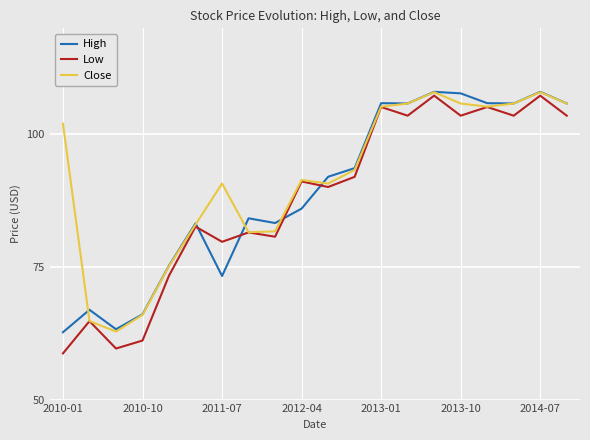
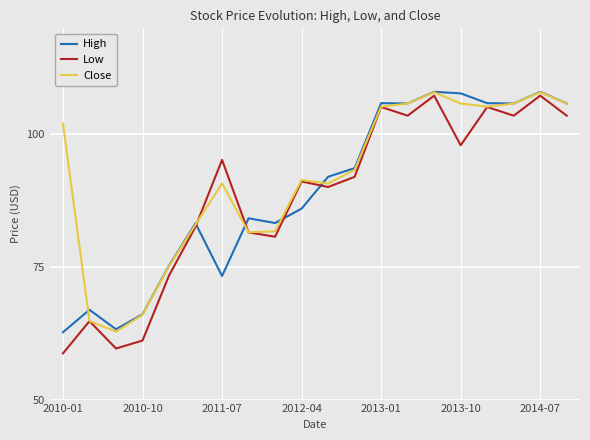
Low, 2011-07: 80 -> 95
Low, 2013-10: 104 -> 98
